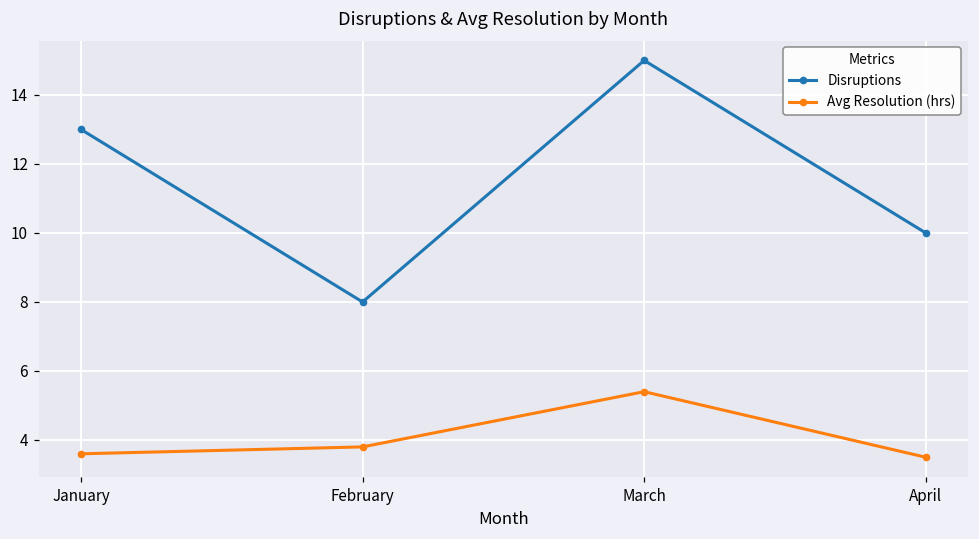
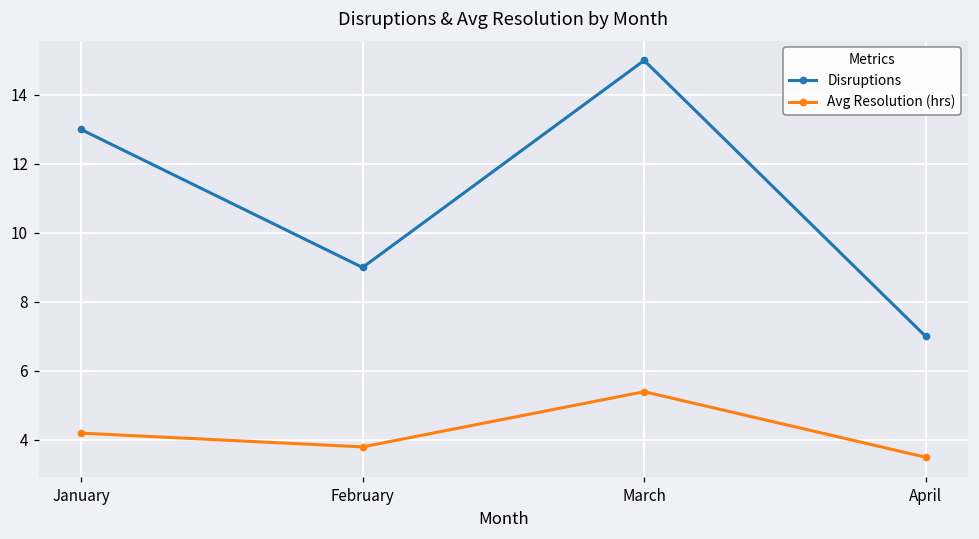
Avg Resolution (hrs), January: 3.6 -> 4.2
Disruptions, February: 8 -> 9
Disruptions, April: 10 -> 7
